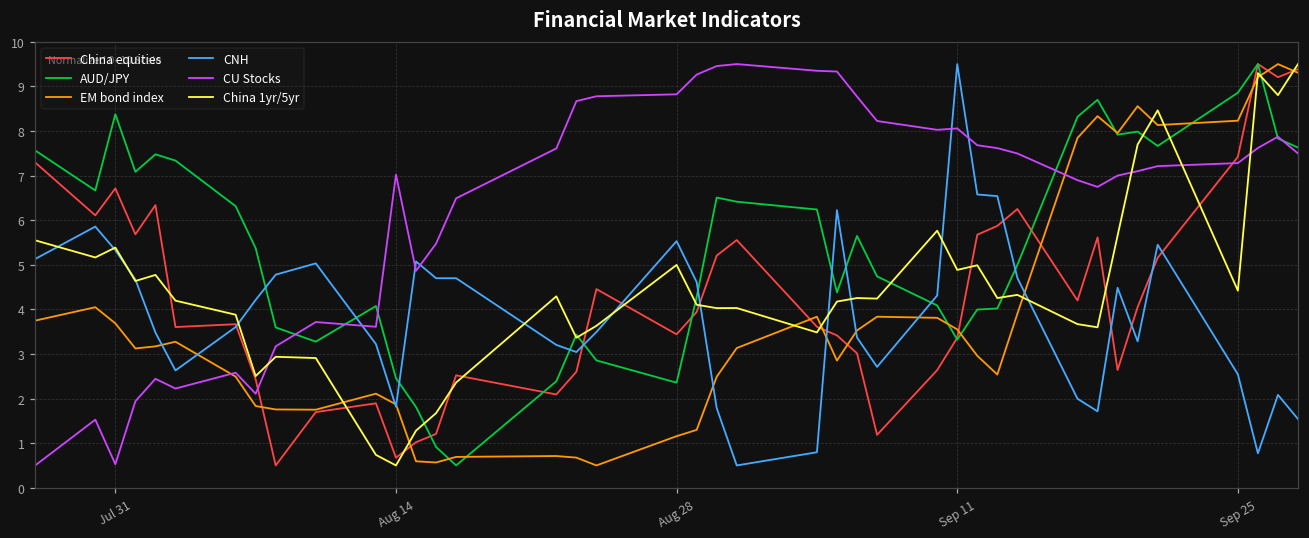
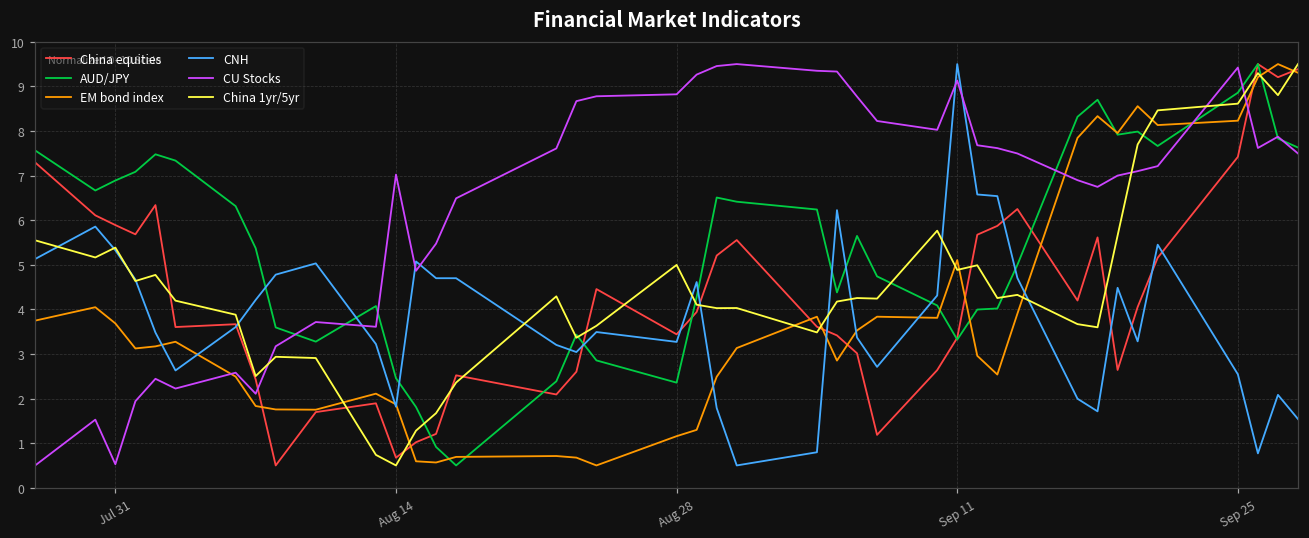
China equities, Jul 31: 6.7 -> 5.9
AUD/JPY, Jul 31: 8.4 -> 6.9
CNH, Aug 28: 5.5 -> 3.3
EM bond index, Sep 11: 3.6 -> 5.1
CU Stocks, Sep 11: 8.1 -> 9.1
CU Stocks, Sep 25: 7.3 -> 9.4
China 1yr/5yr, Sep 25: 4.4 -> 8.6
